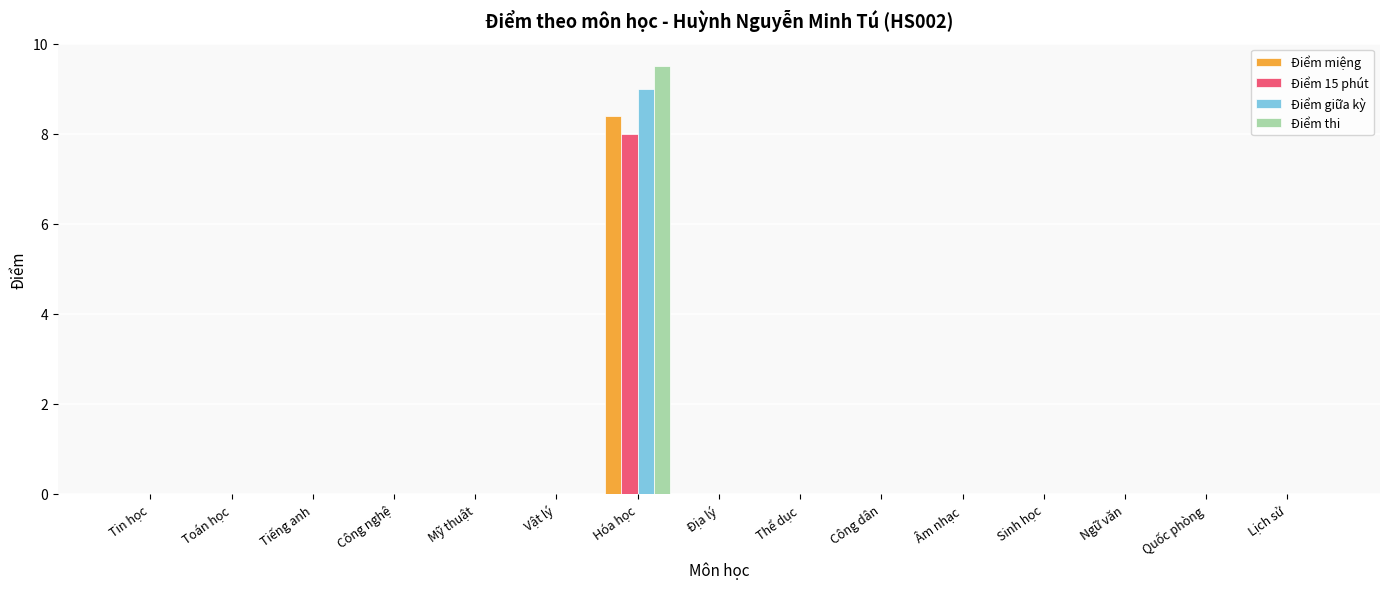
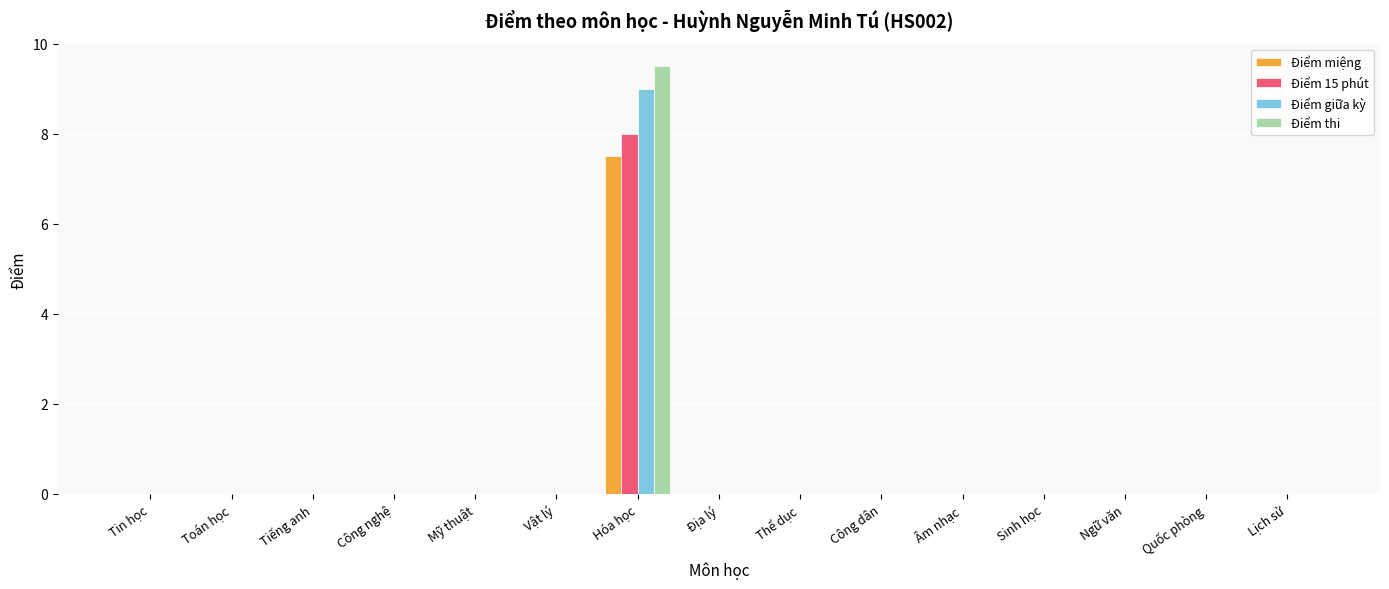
Điểm miệng, Hóa học: 8.4 -> 7.5
